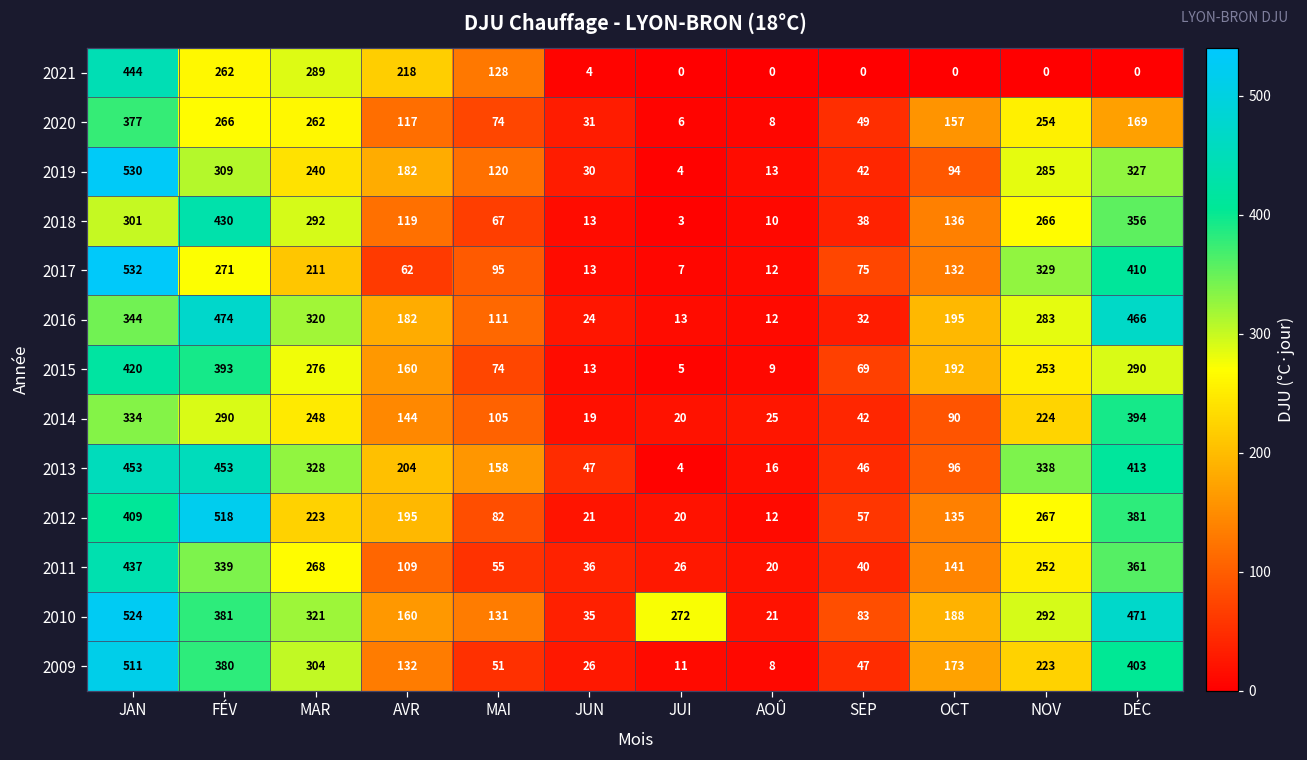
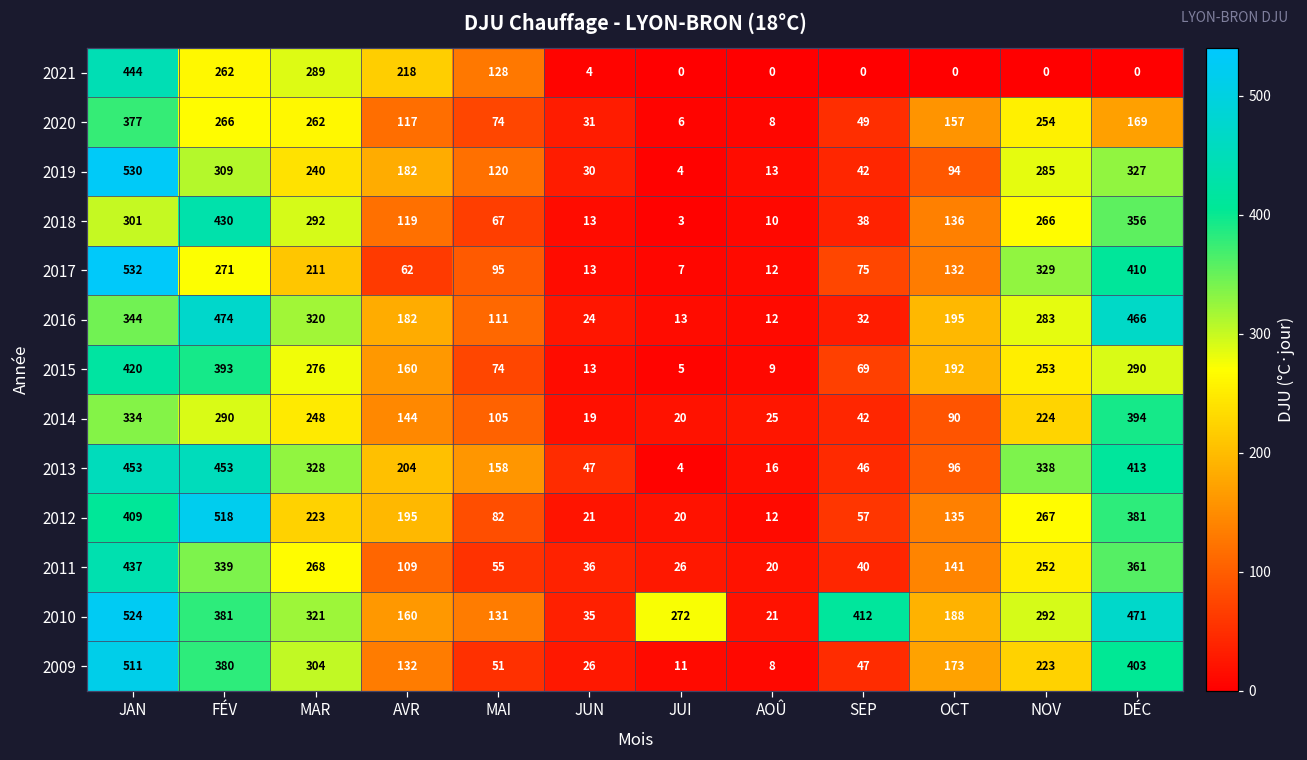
2010, SEP: 83 -> 412
